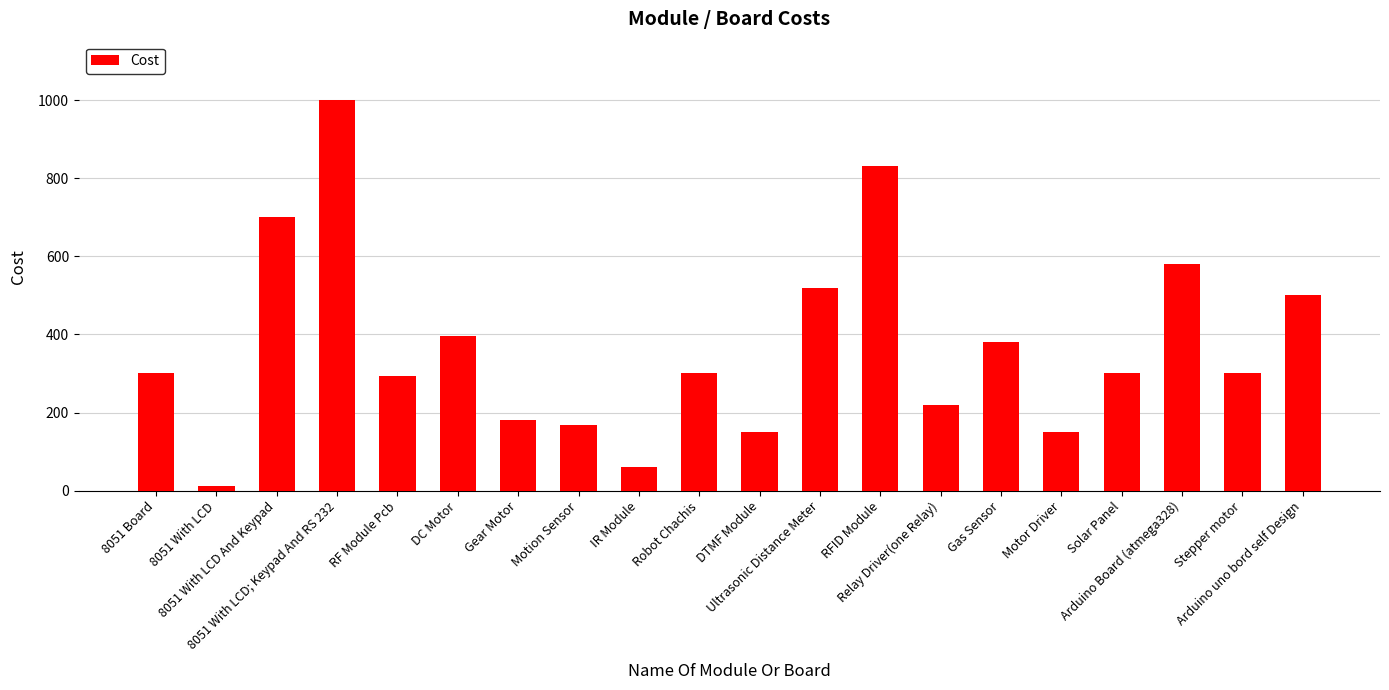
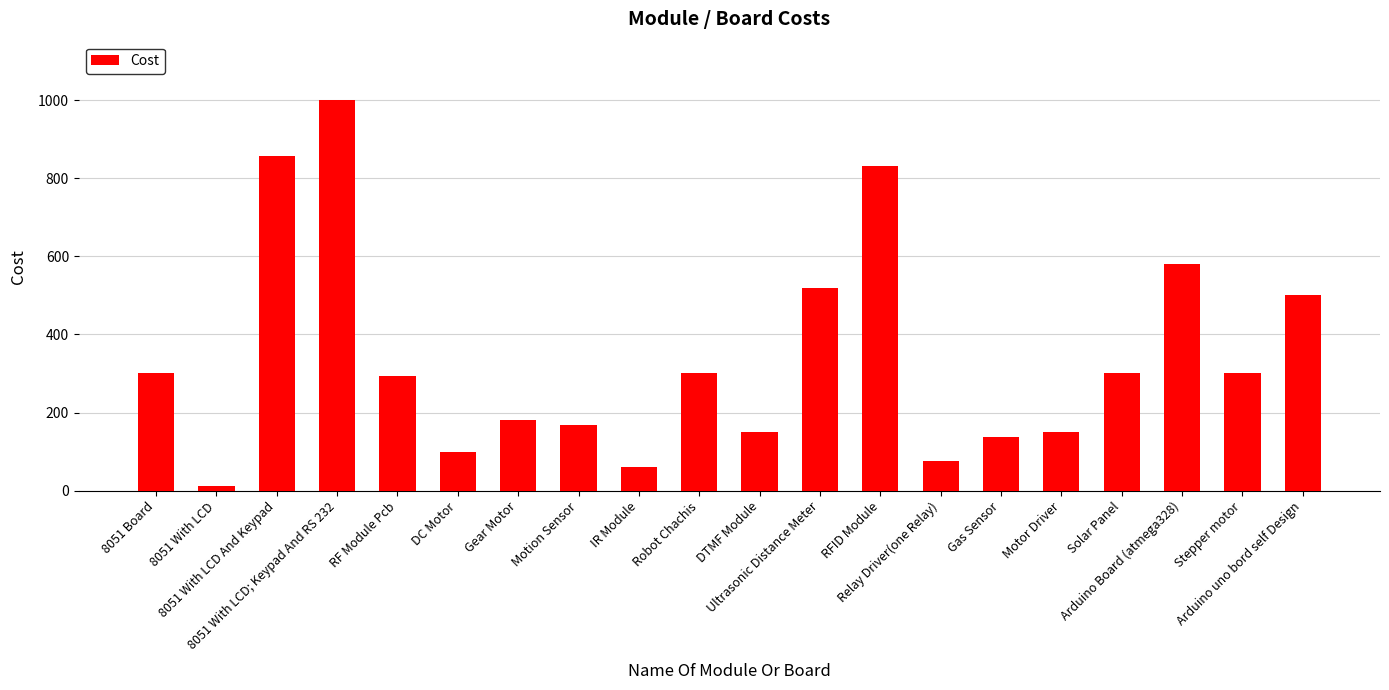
8051 With LCD And Keypad: 700 -> 860
DC Motor: 400 -> 100
Relay Driver(one Relay): 220 -> 80
Gas Sensor: 380 -> 140
